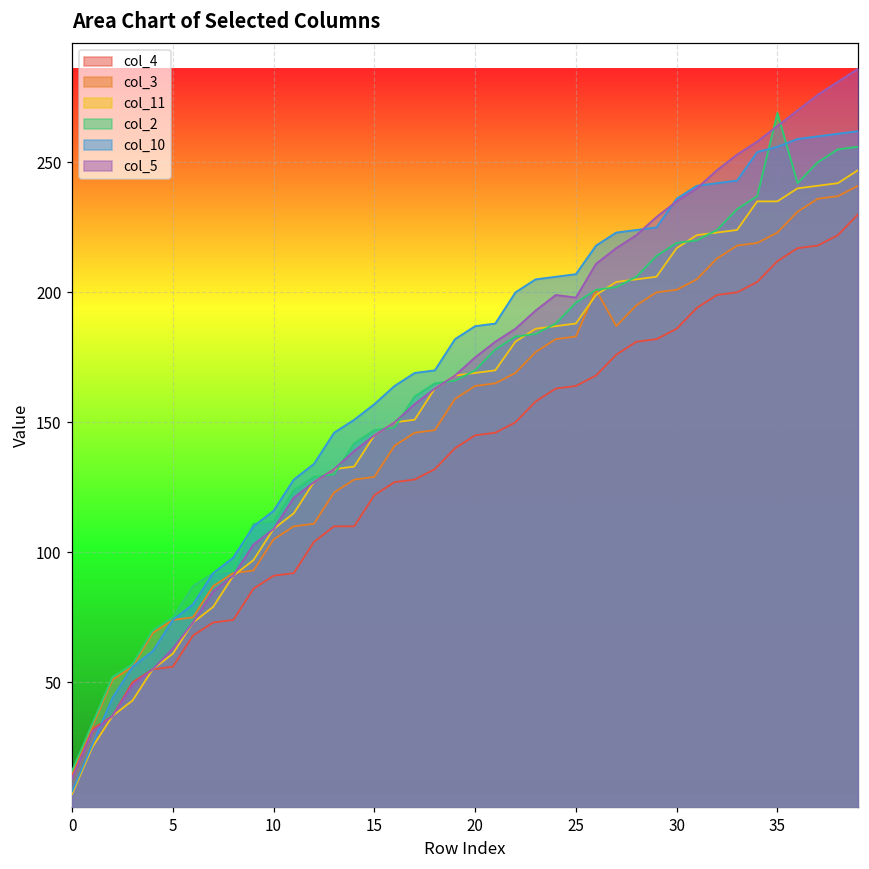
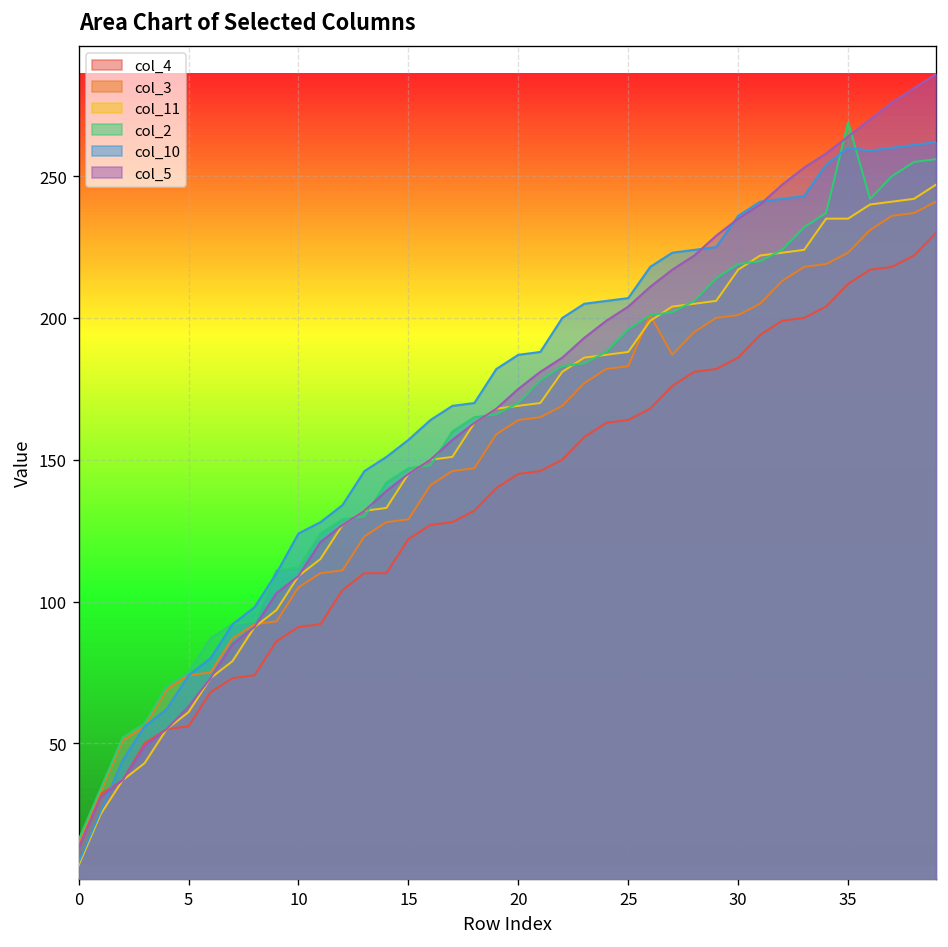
col_10, 10: 116 -> 124
col_5, 25: 198 -> 204
col_10, 35: 256 -> 260
